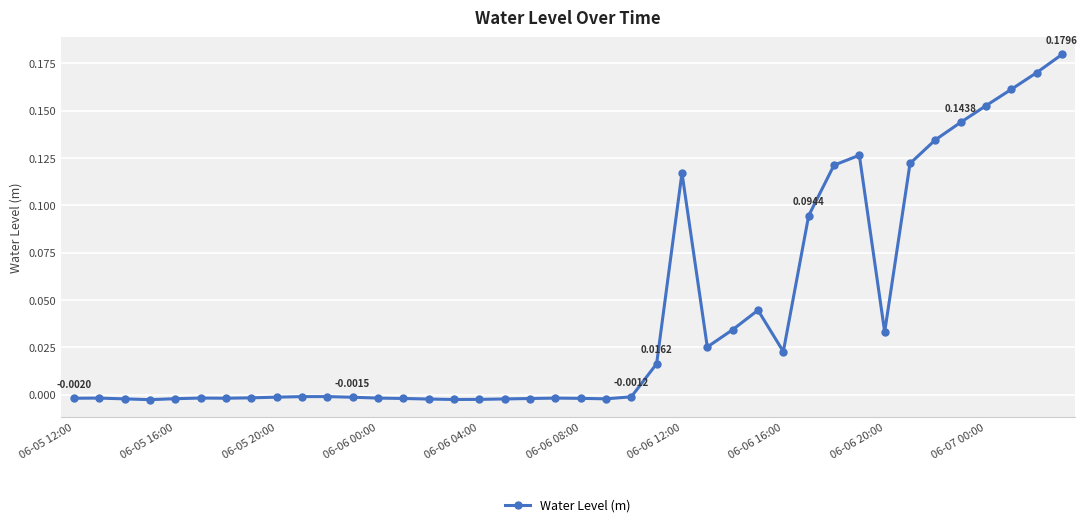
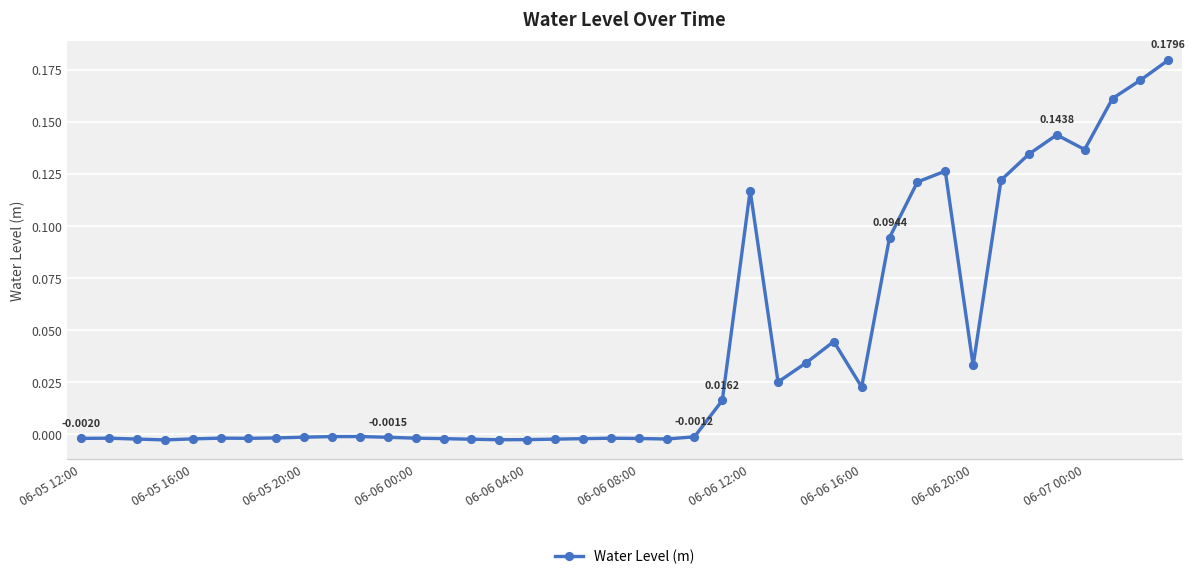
06-07 00:00: 0.153 -> 0.137
